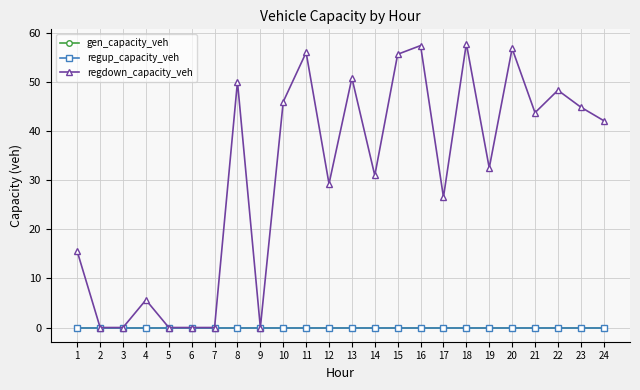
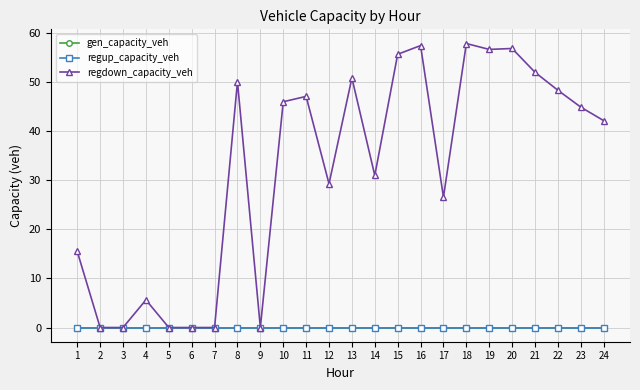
regdown_capacity_veh, 11: 56 -> 47
regdown_capacity_veh, 19: 32 -> 57
regdown_capacity_veh, 21: 44 -> 52
